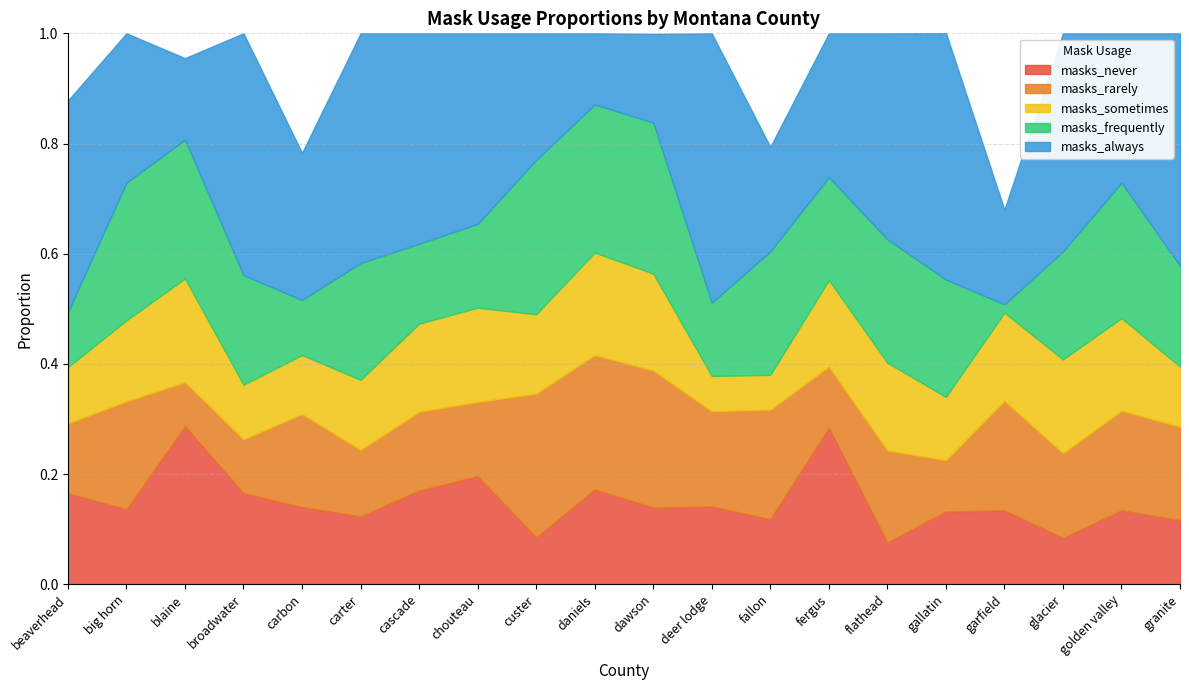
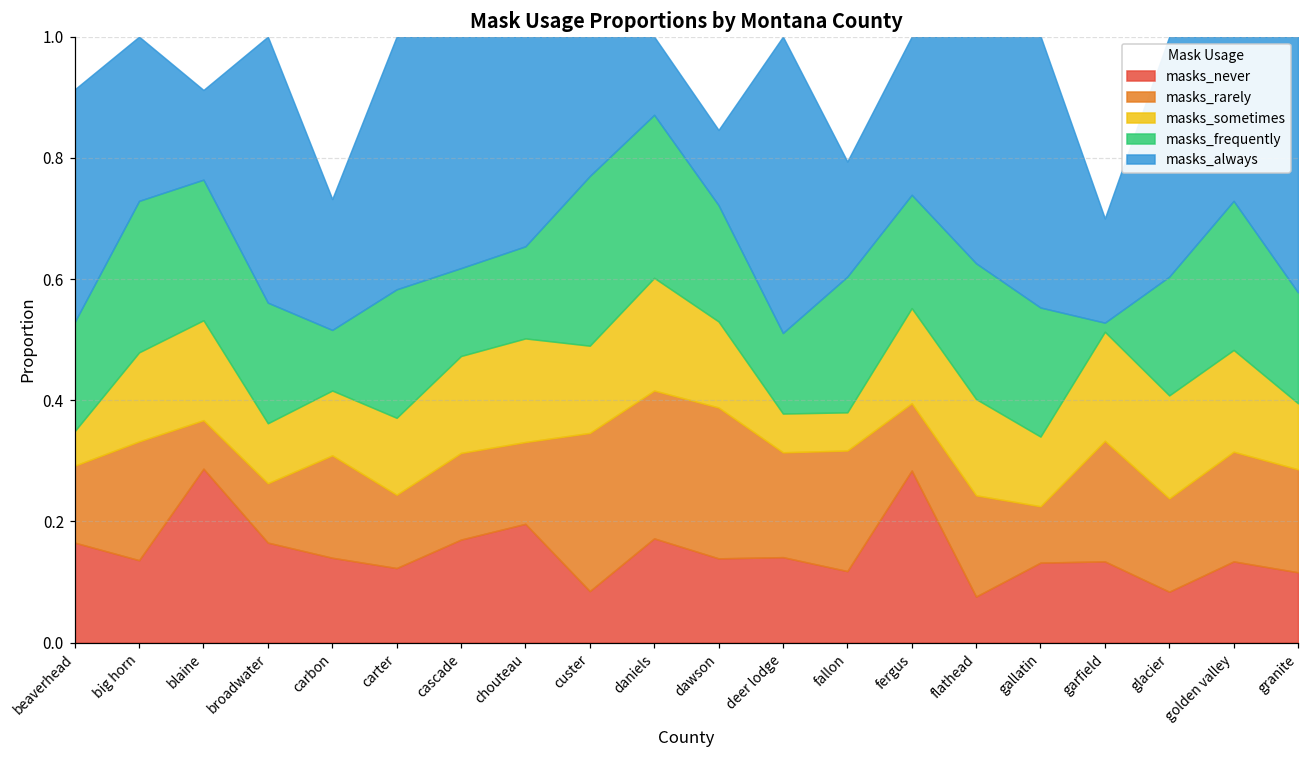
masks_sometimes, beaverhead: 0.10 -> 0.06
masks_frequently, beaverhead: 0.10 -> 0.18
masks_sometimes, blaine: 0.19 -> 0.17
masks_frequently, blaine: 0.25 -> 0.23
masks_always, carbon: 0.27 -> 0.22
masks_sometimes, dawson: 0.18 -> 0.14
masks_frequently, dawson: 0.27 -> 0.19
masks_always, dawson: 0.16 -> 0.12
masks_sometimes, garfield: 0.16 -> 0.18
